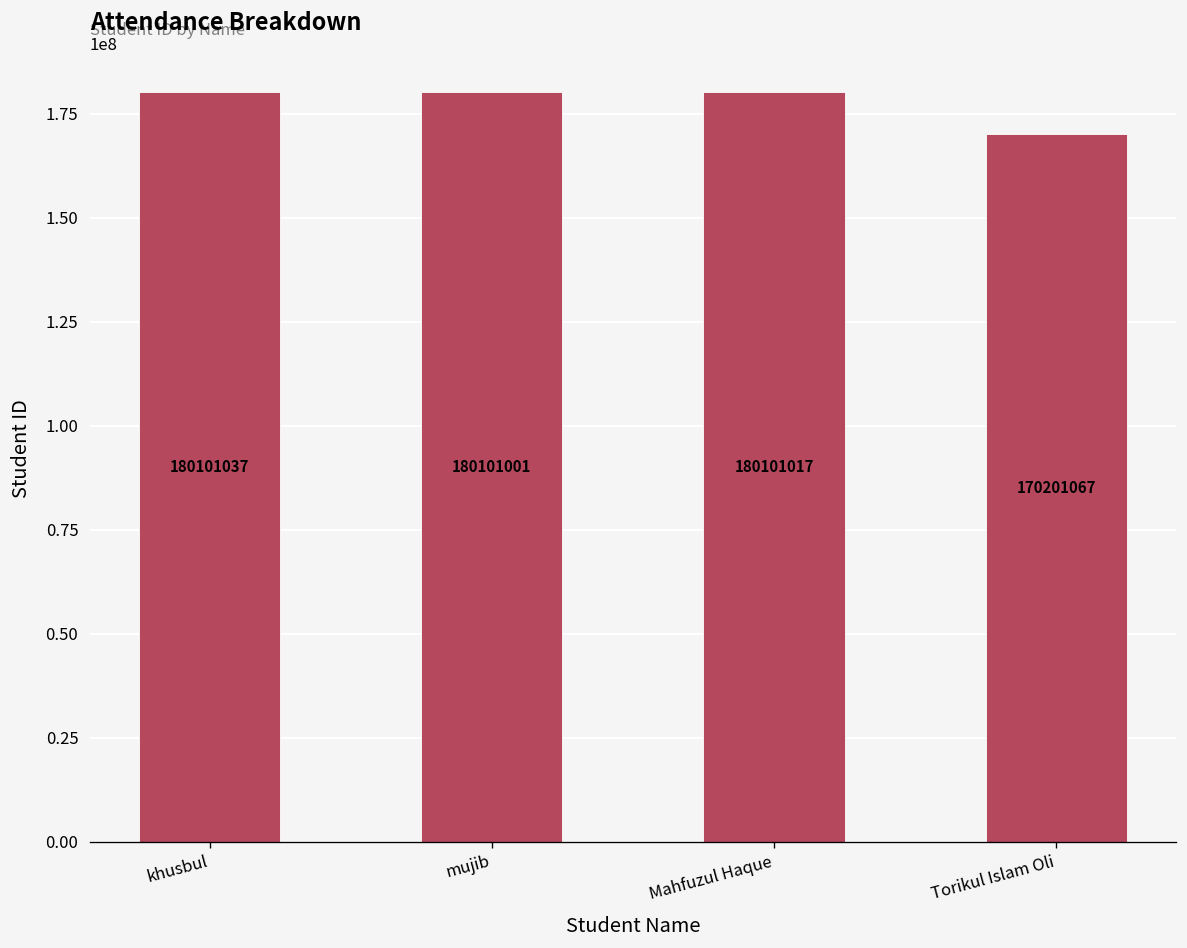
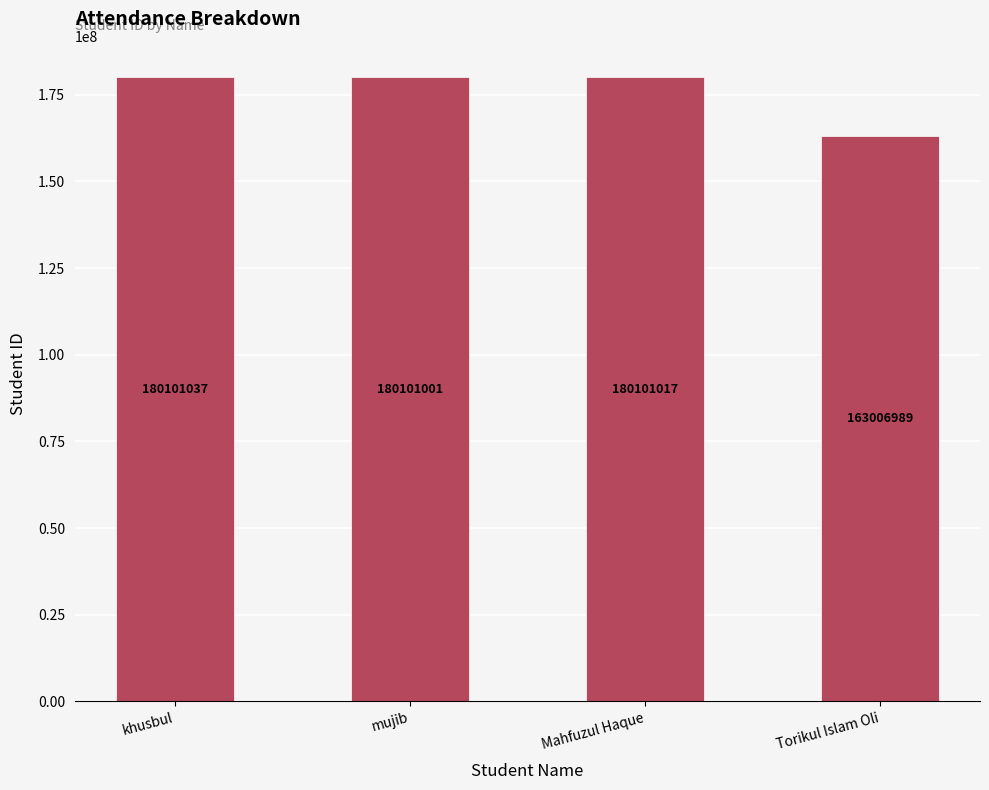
Torikul Islam Oli: 170201067 -> 163006989
